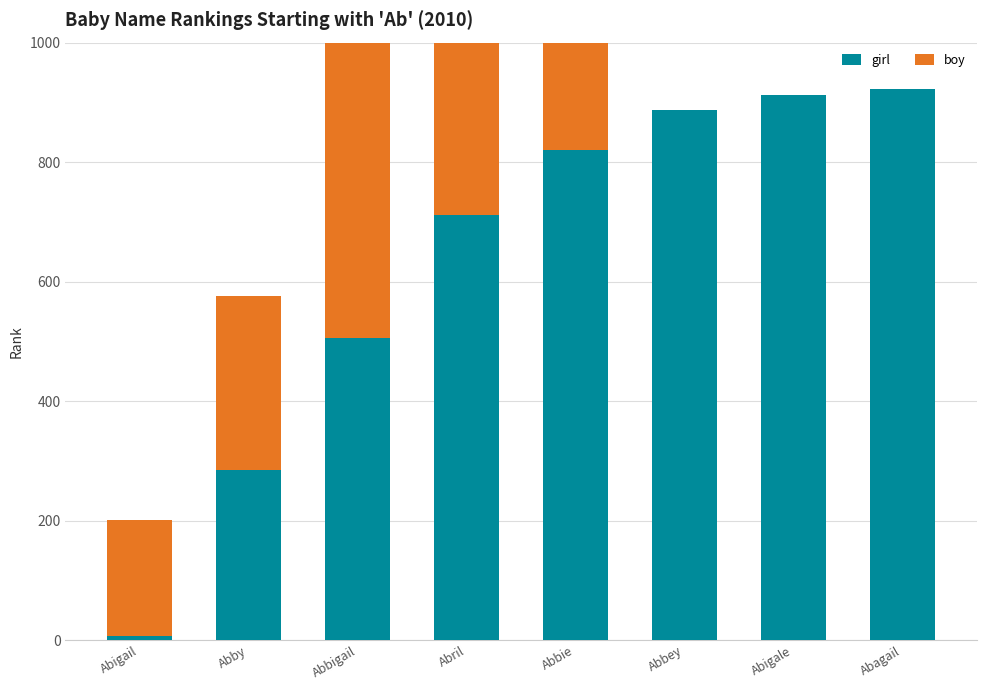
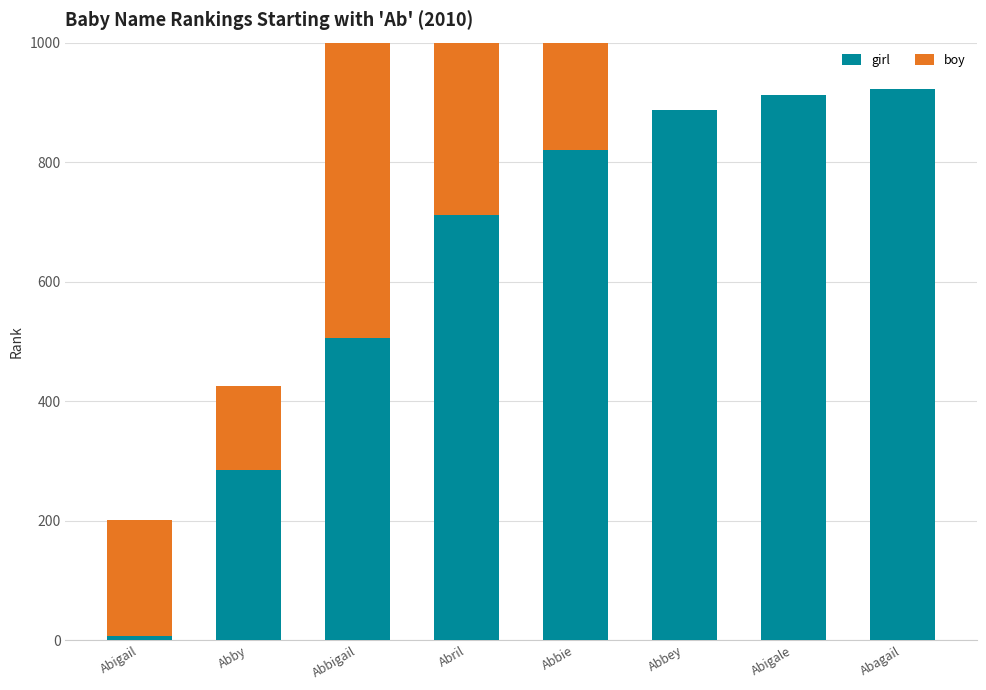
boy, Abby: 290 -> 140
